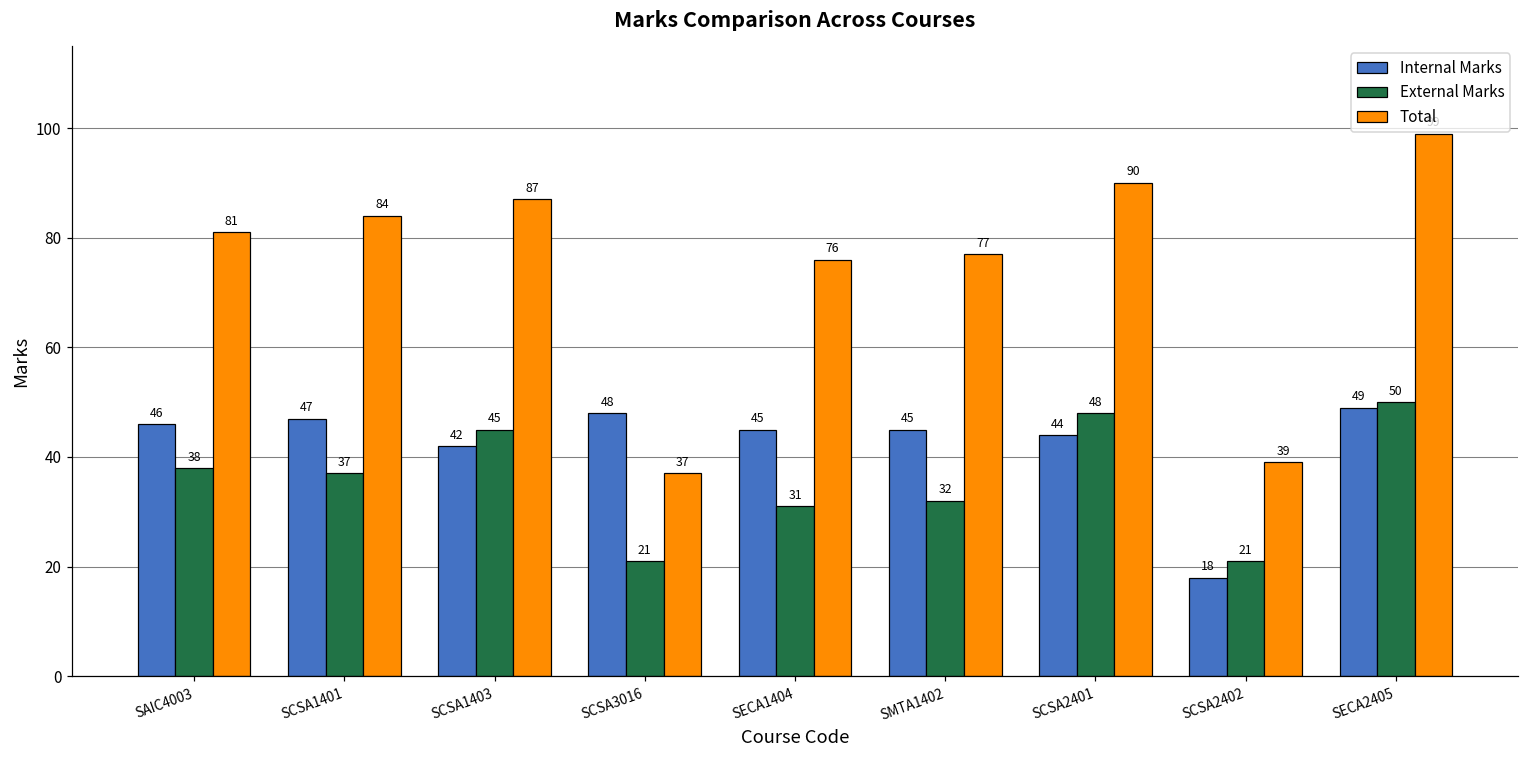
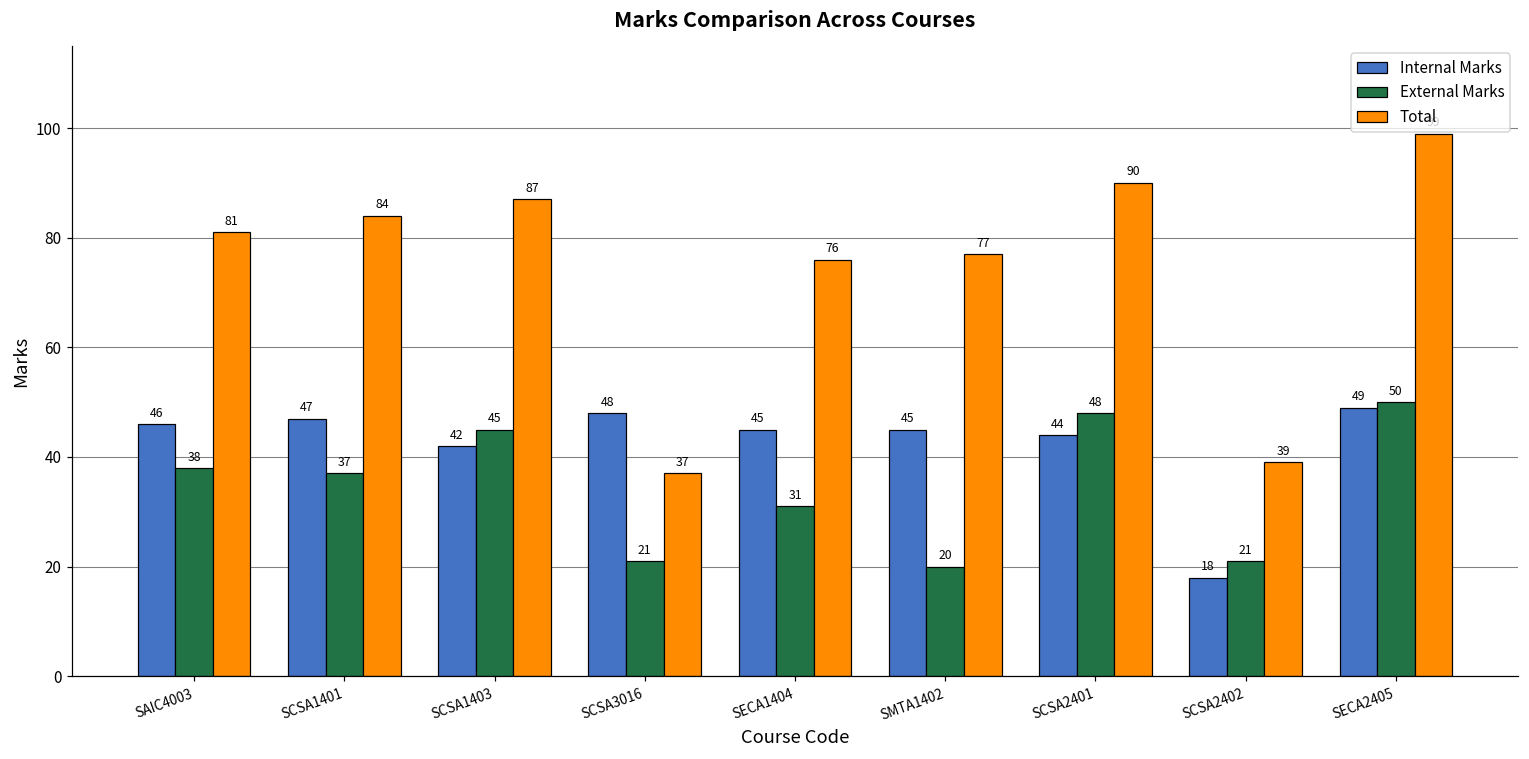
External Marks, SMTA1402: 32 -> 20
